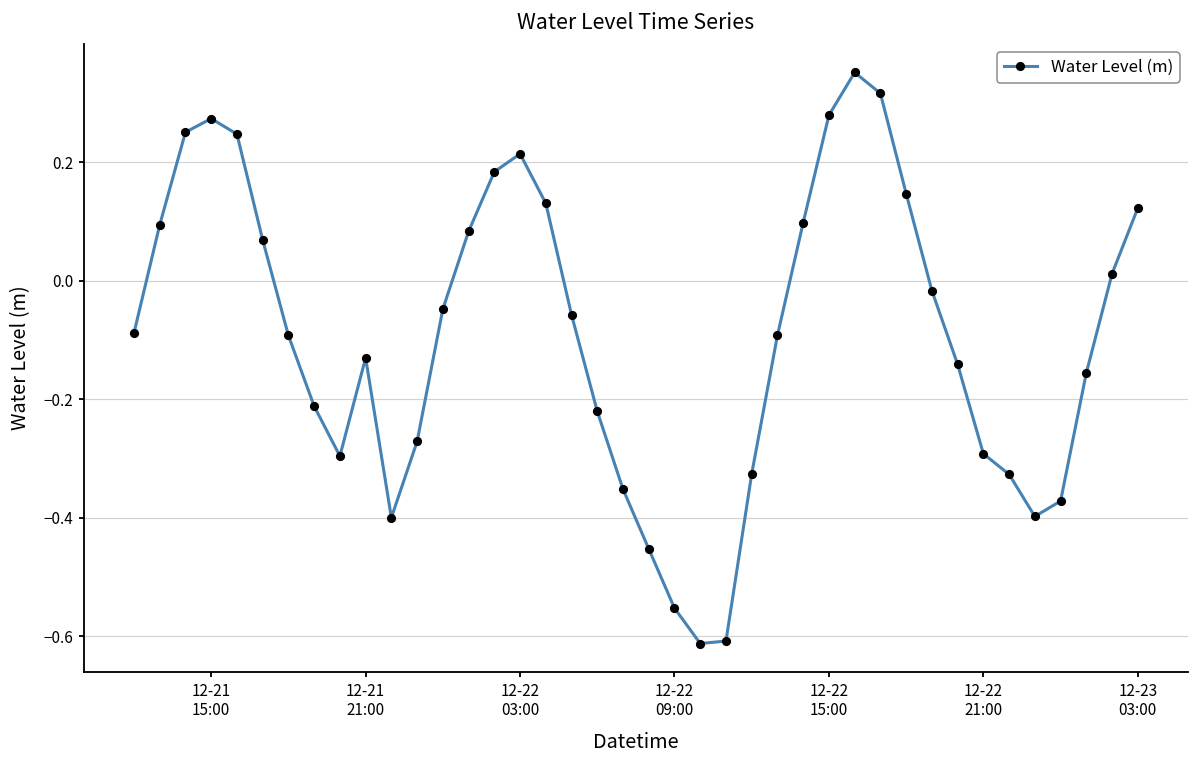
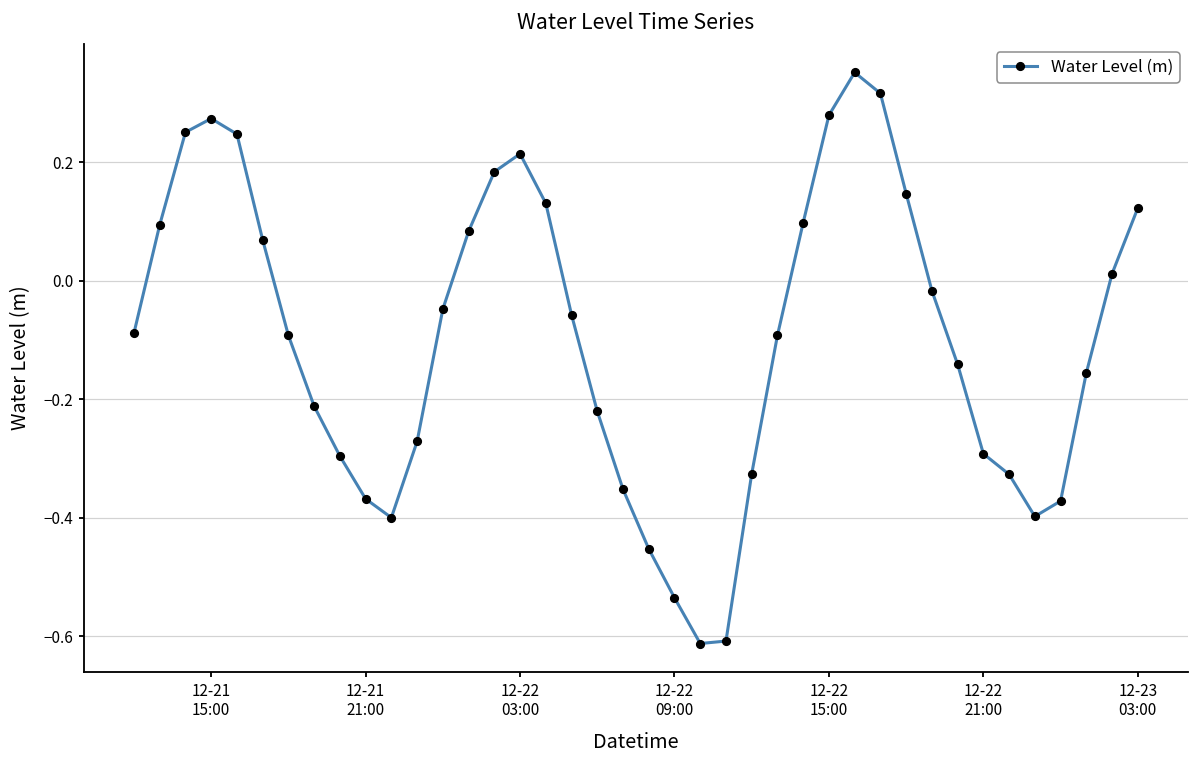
12-21 21:00: -0.13 -> -0.37
12-22 09:00: -0.55 -> -0.54
